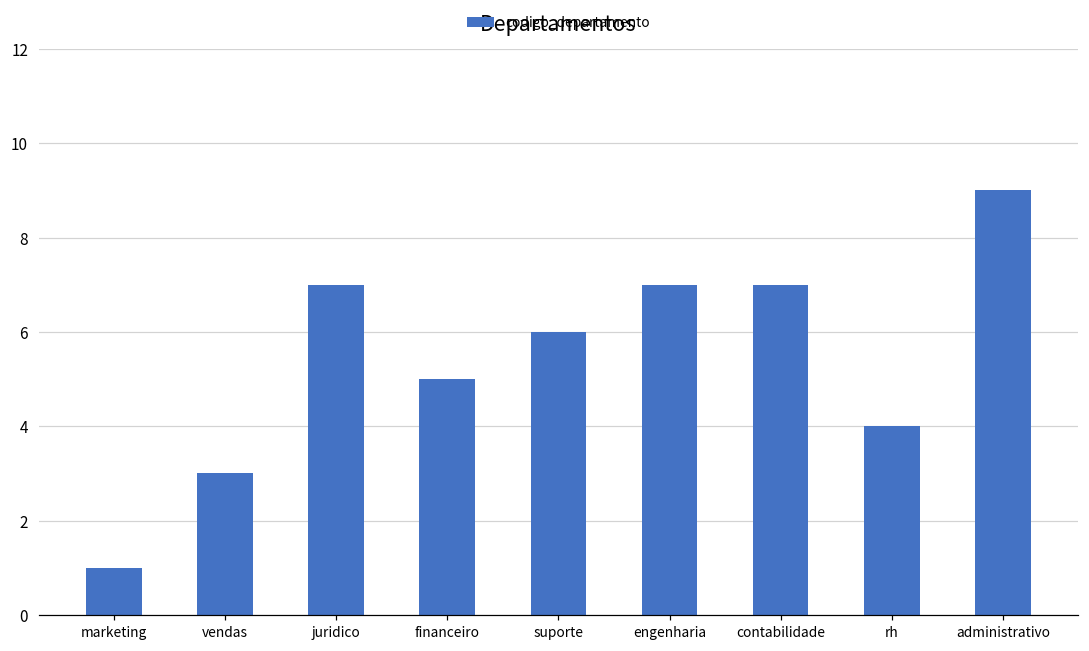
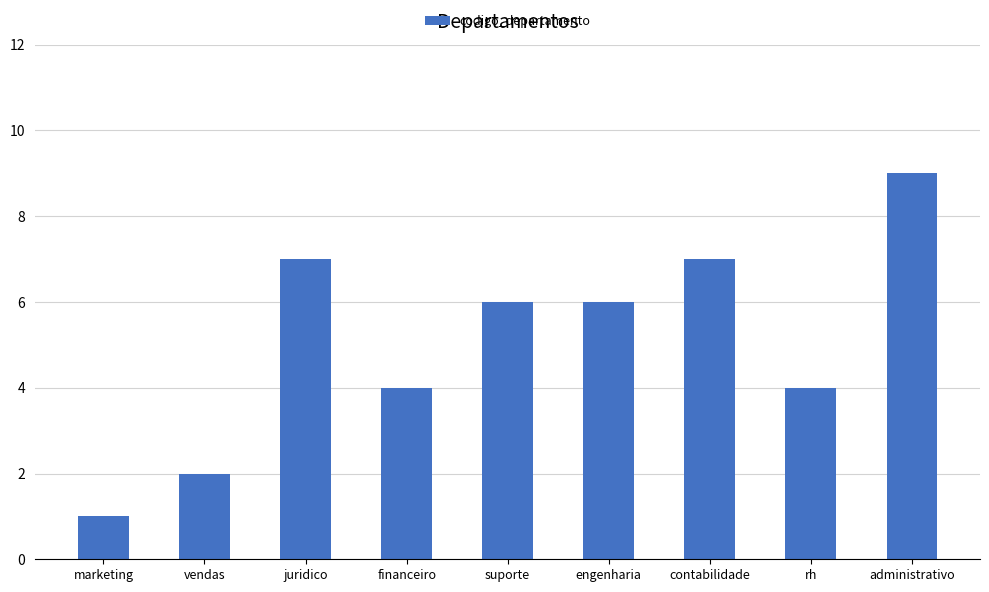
vendas: 3 -> 2
financeiro: 5 -> 4
engenharia: 7 -> 6
